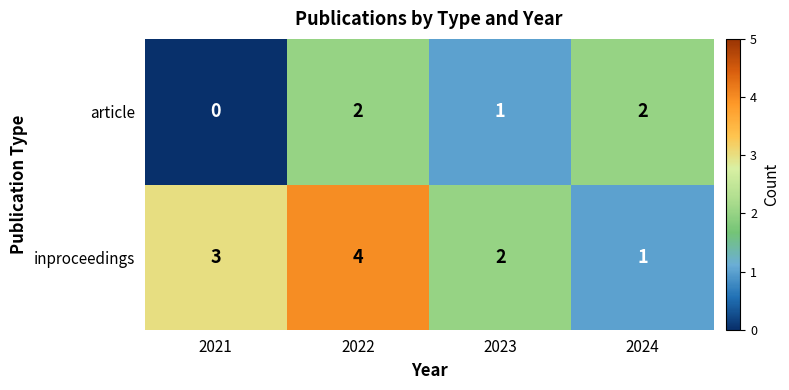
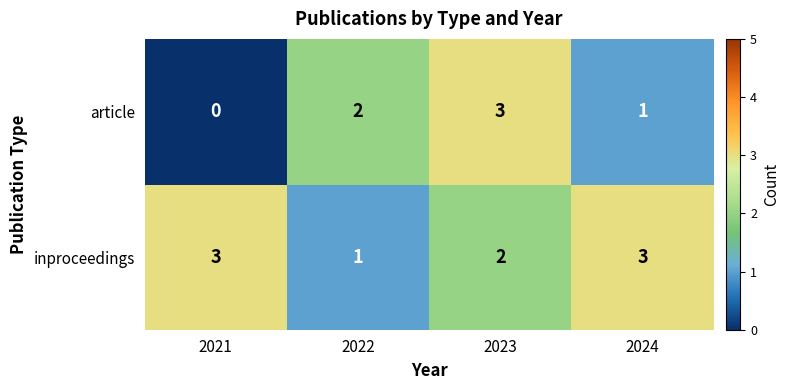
article, 2023: 1 -> 3
article, 2024: 2 -> 1
inproceedings, 2022: 4 -> 1
inproceedings, 2024: 1 -> 3
